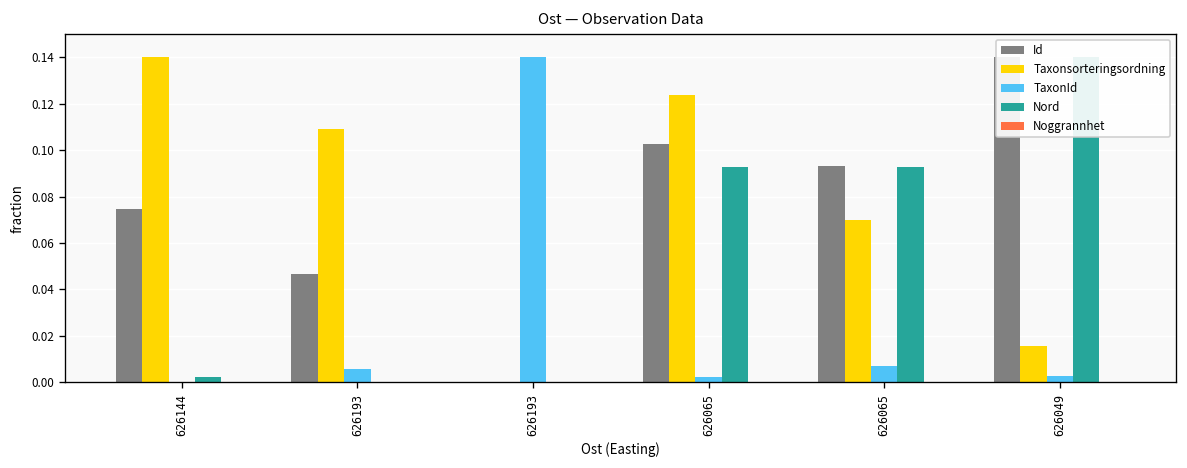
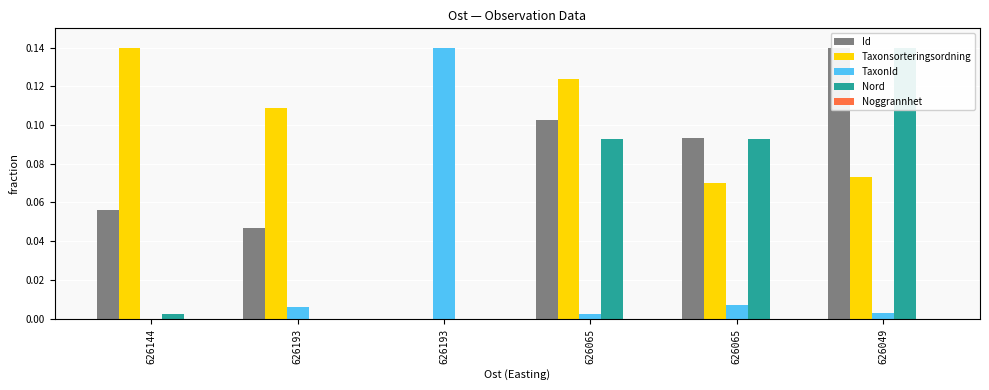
Id, 626144: 0.075 -> 0.056
Taxonsorteringsordning, 626049: 0.016 -> 0.073
